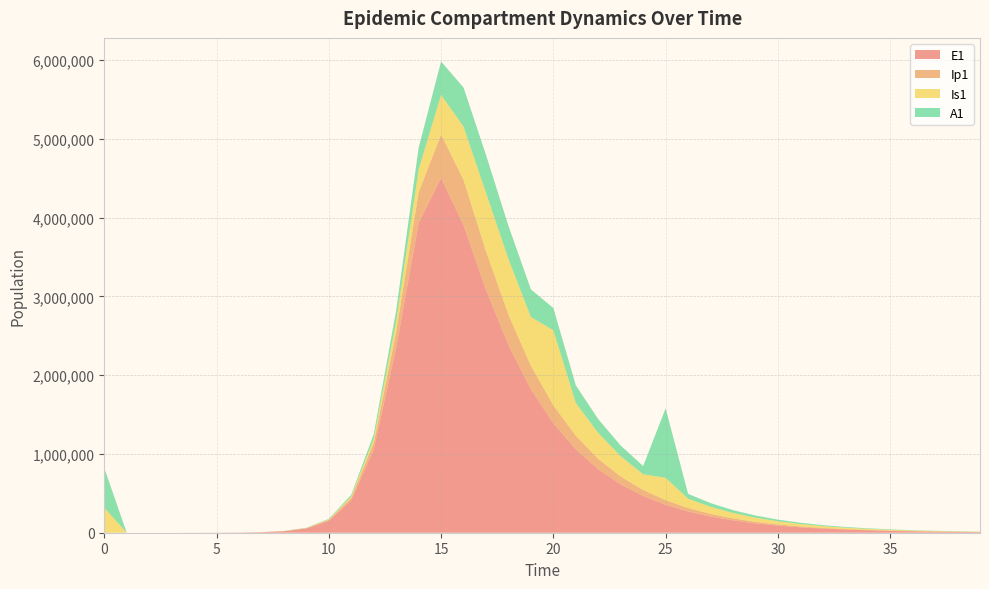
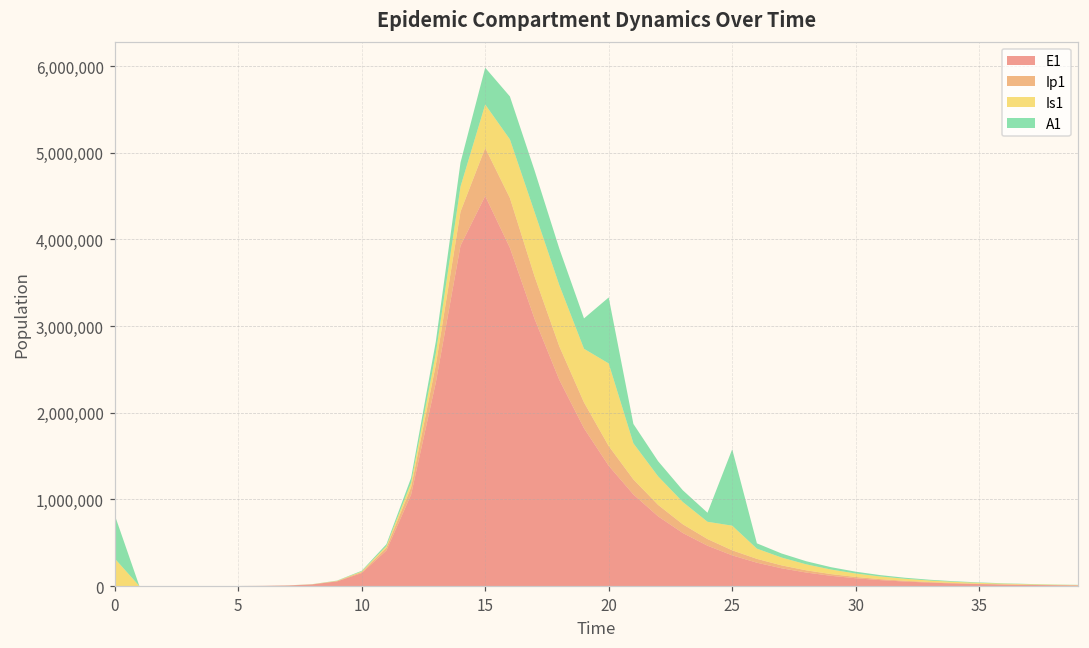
A1, 20: 300,000 -> 800,000
